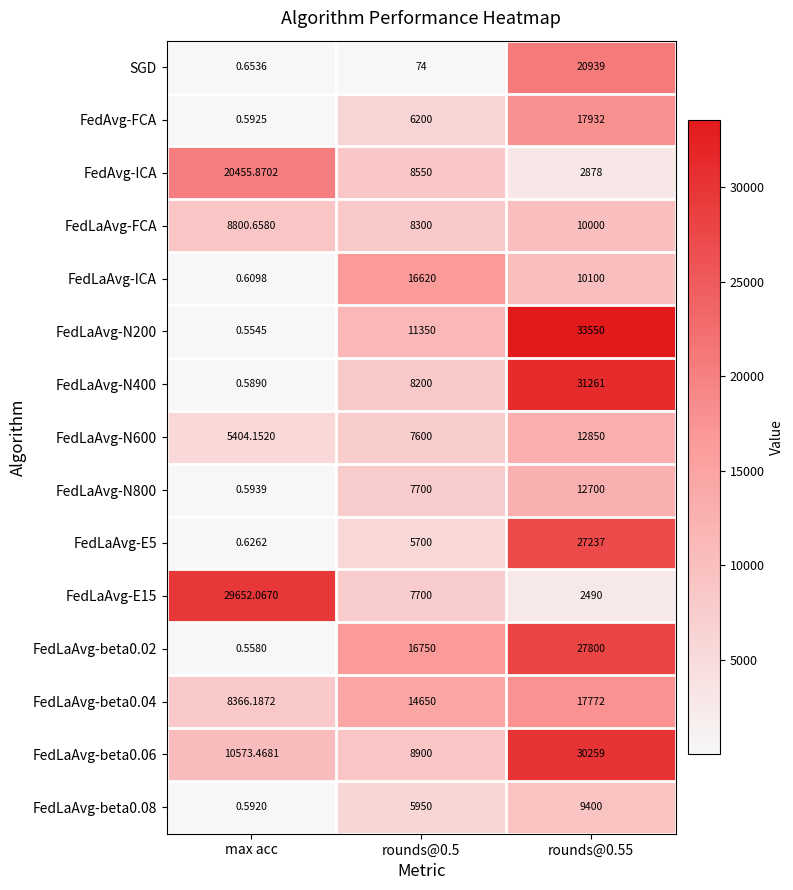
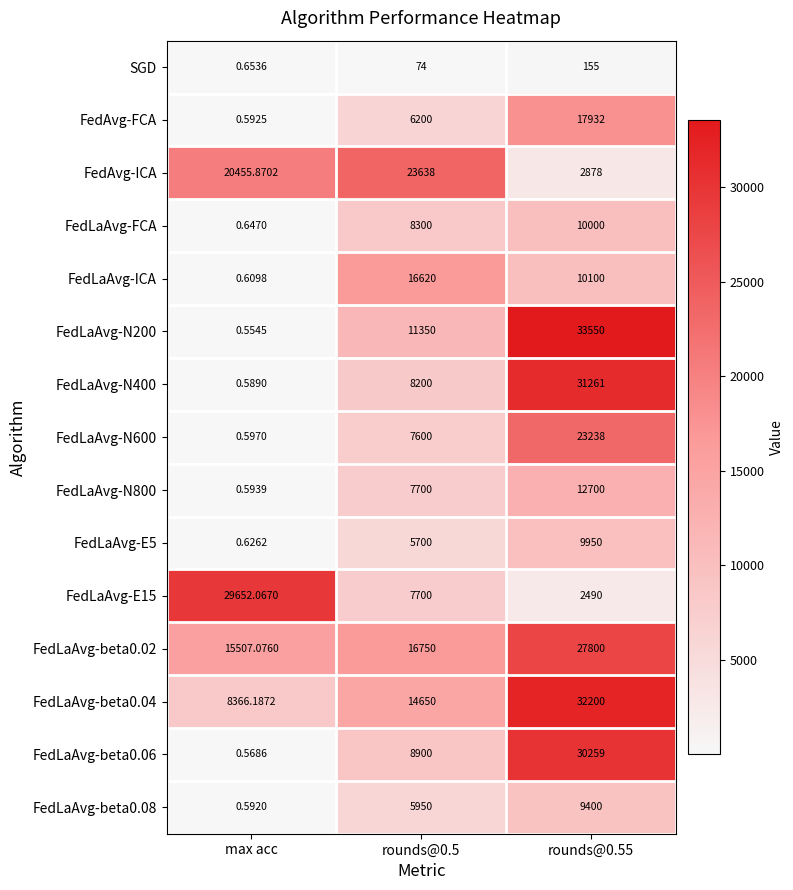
SGD, rounds@0.55: 20939 -> 155
FedAvg-ICA, rounds@0.5: 8550 -> 23638
FedLaAvg-FCA, max acc: 8800.6580 -> 0.6470
FedLaAvg-N600, max acc: 5404.1520 -> 0.5970
FedLaAvg-N600, rounds@0.55: 12850 -> 23238
FedLaAvg-E5, rounds@0.55: 27237 -> 9950
FedLaAvg-beta0.02, max acc: 0.5580 -> 15507.0760
FedLaAvg-beta0.04, rounds@0.55: 17772 -> 32200
FedLaAvg-beta0.06, max acc: 10573.4681 -> 0.5686
